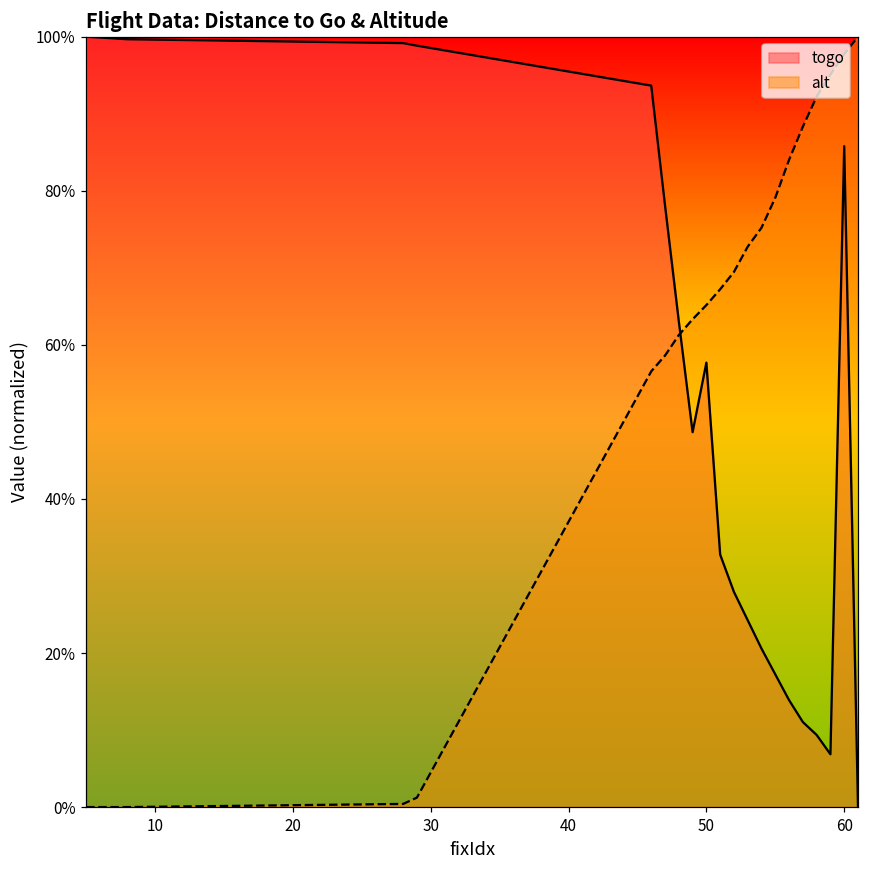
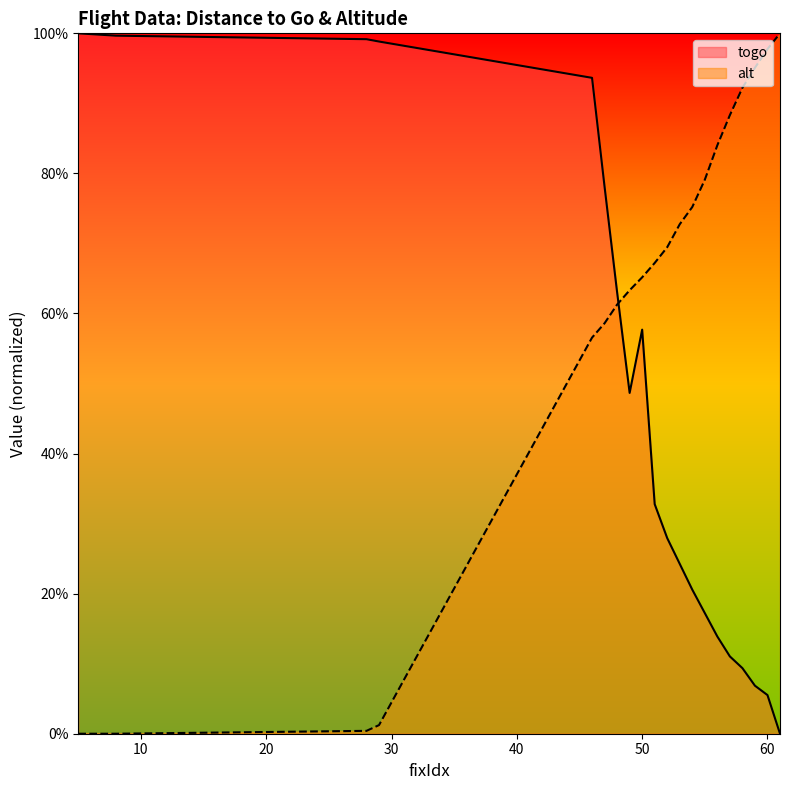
togo, 60: 86% -> 6%
